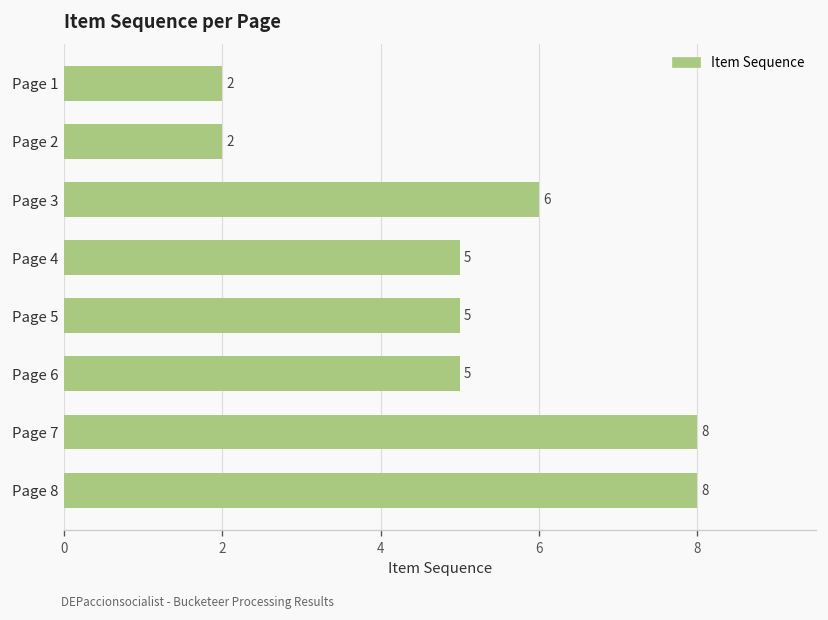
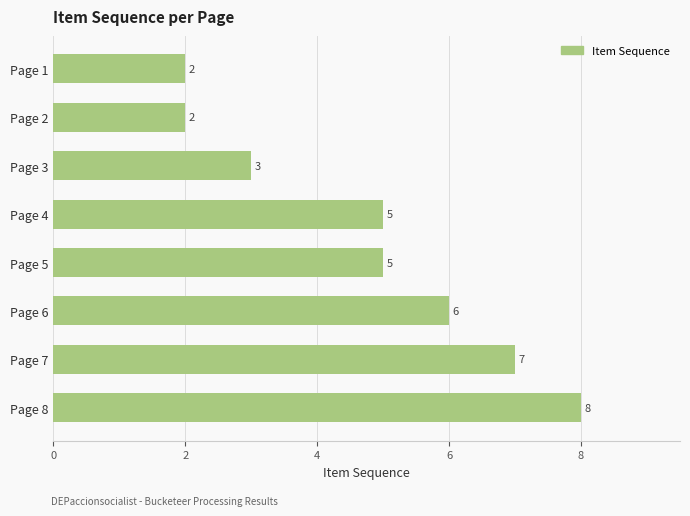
Page 3: 6 -> 3
Page 6: 5 -> 6
Page 7: 8 -> 7
